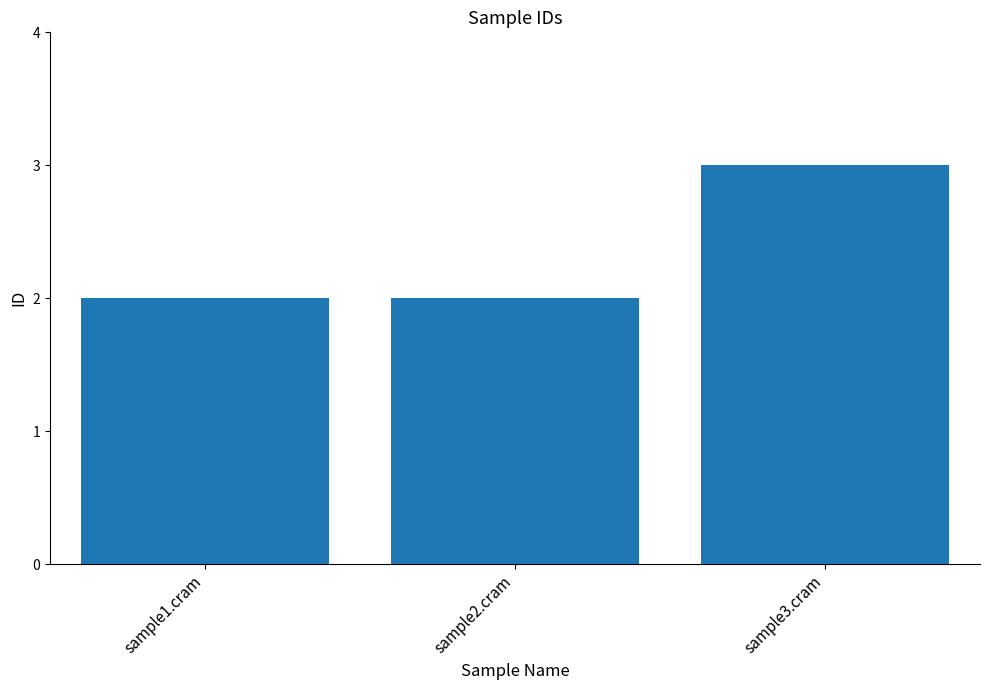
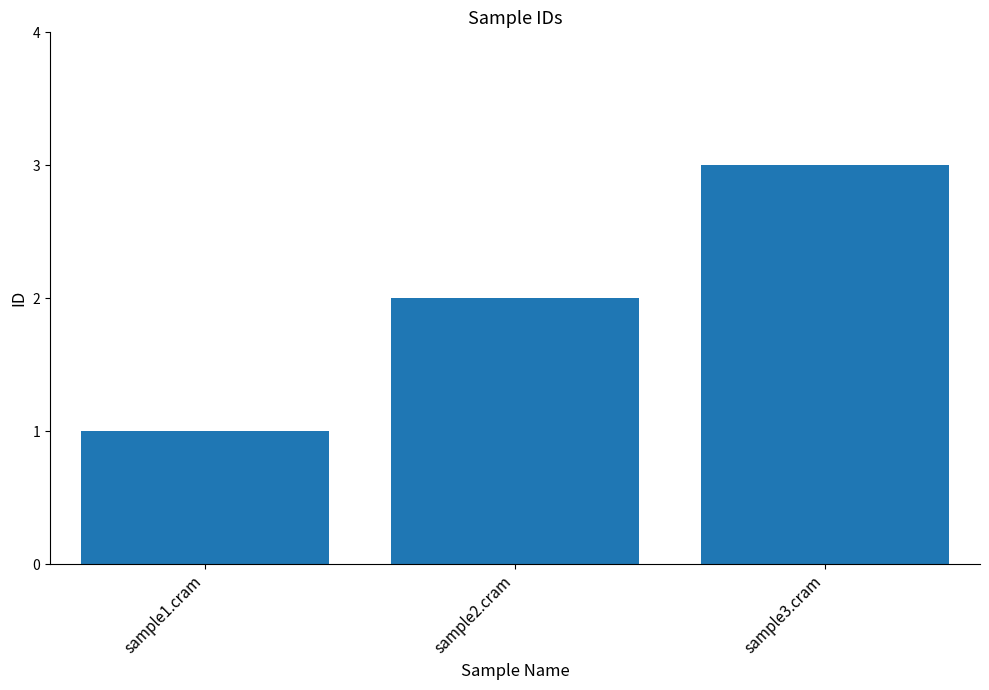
sample1.cram: 2 -> 1
